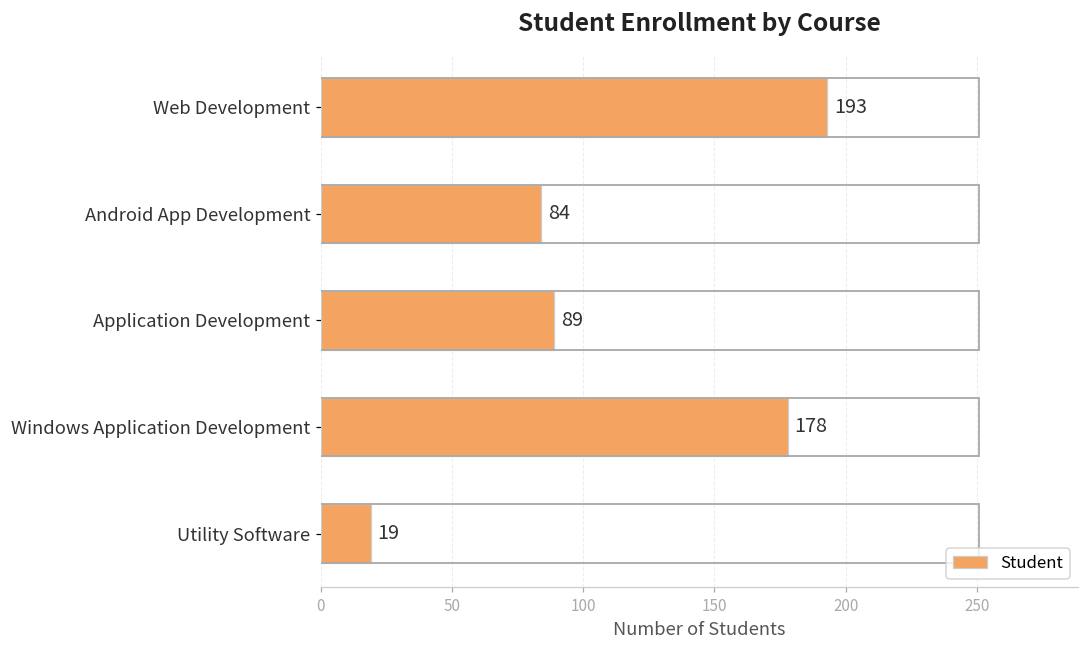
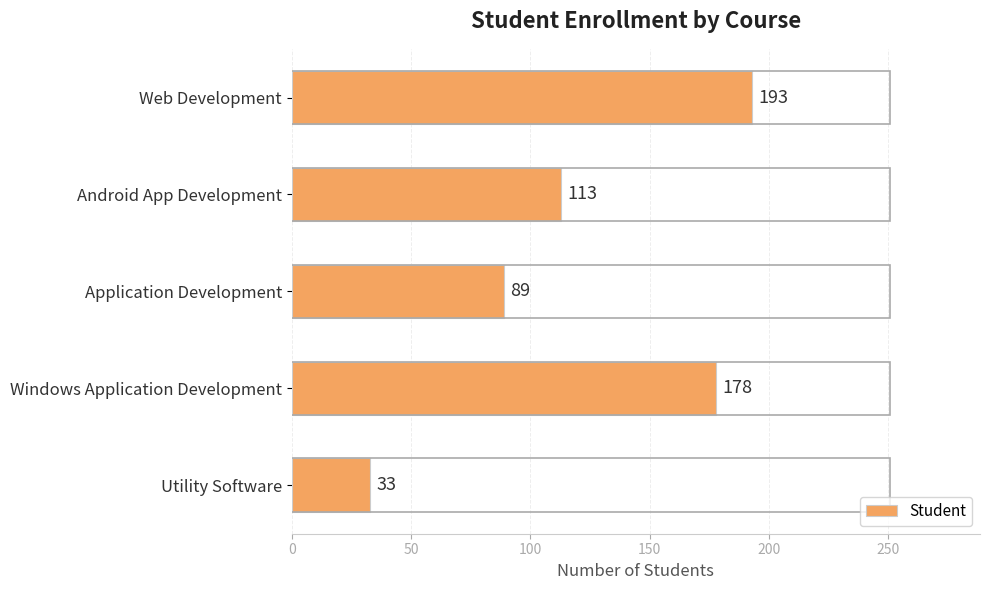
Android App Development: 84 -> 113
Utility Software: 19 -> 33
